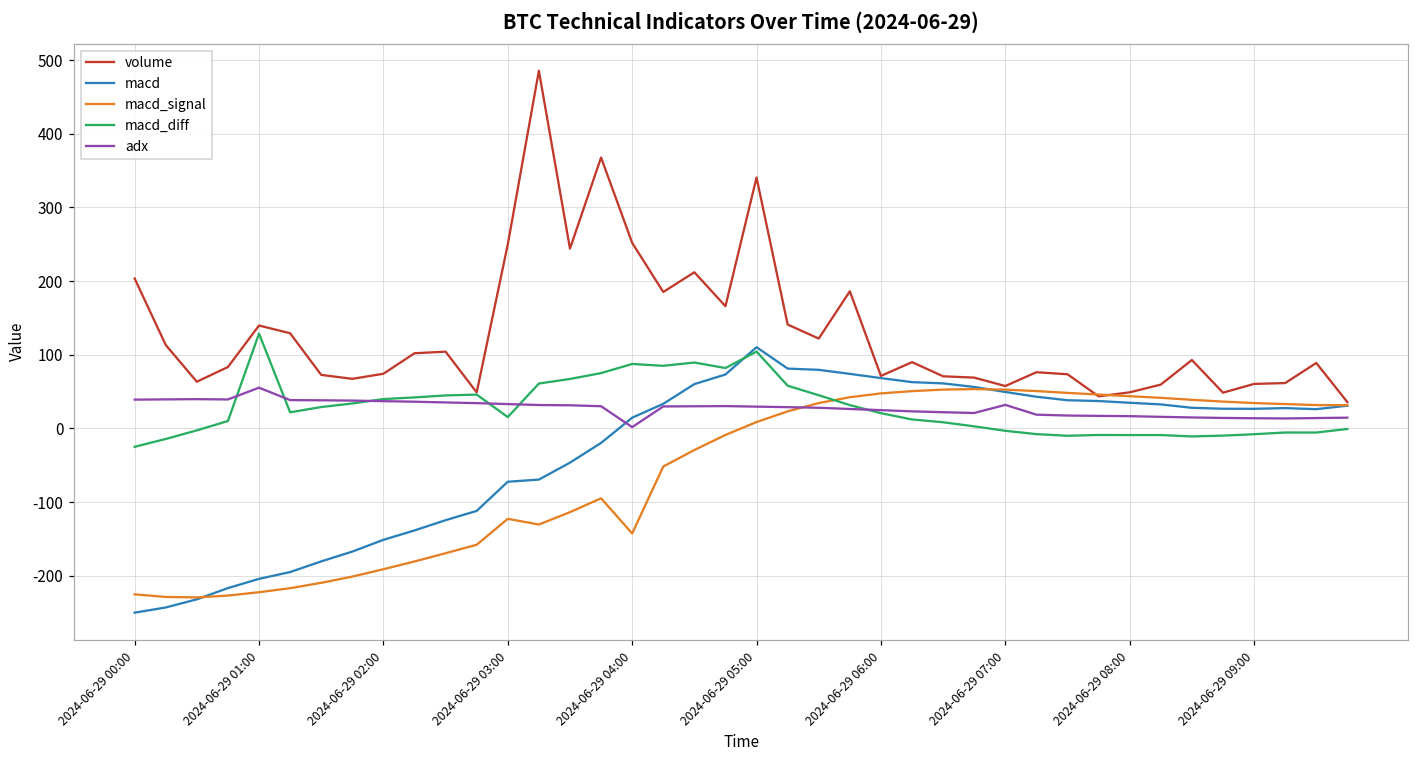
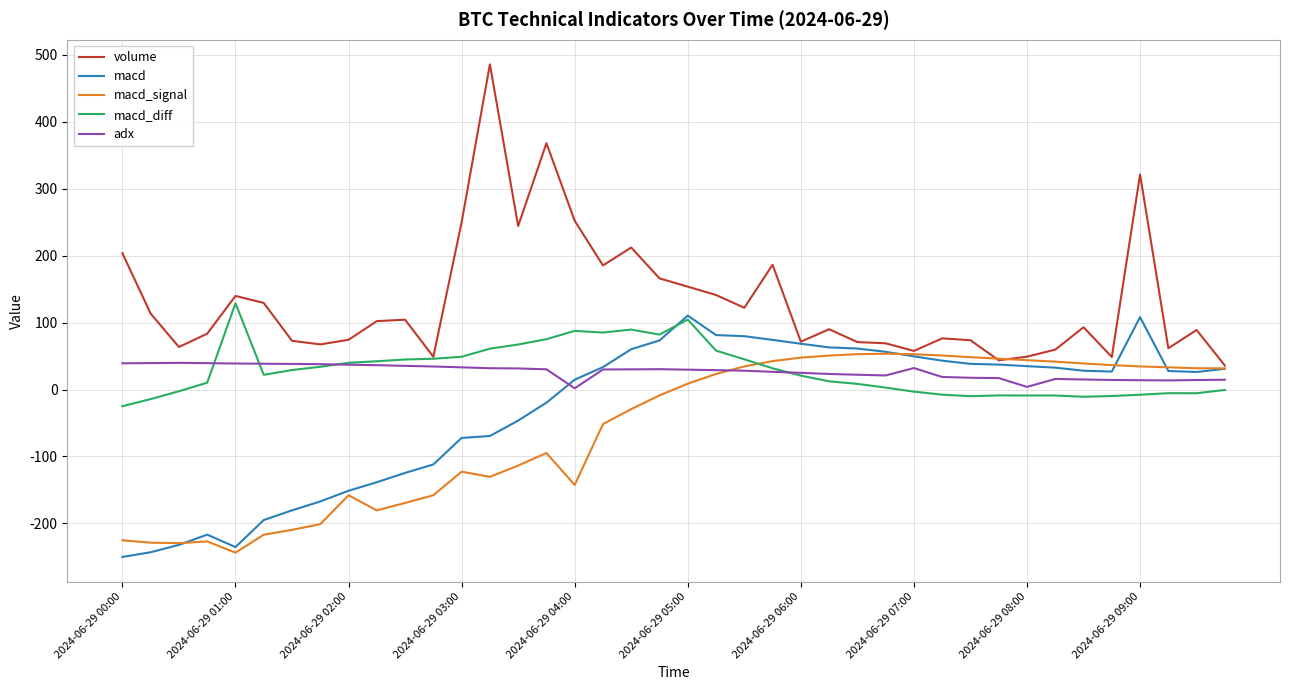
macd, 2024-06-29 01:00: -200 -> -240
macd_signal, 2024-06-29 01:00: -220 -> -240
adx, 2024-06-29 01:00: 60 -> 40
macd_signal, 2024-06-29 02:00: -190 -> -160
macd_diff, 2024-06-29 03:00: 20 -> 50
volume, 2024-06-29 05:00: 340 -> 150
adx, 2024-06-29 08:00: 20 -> 0
volume, 2024-06-29 09:00: 60 -> 320
macd, 2024-06-29 09:00: 30 -> 110
